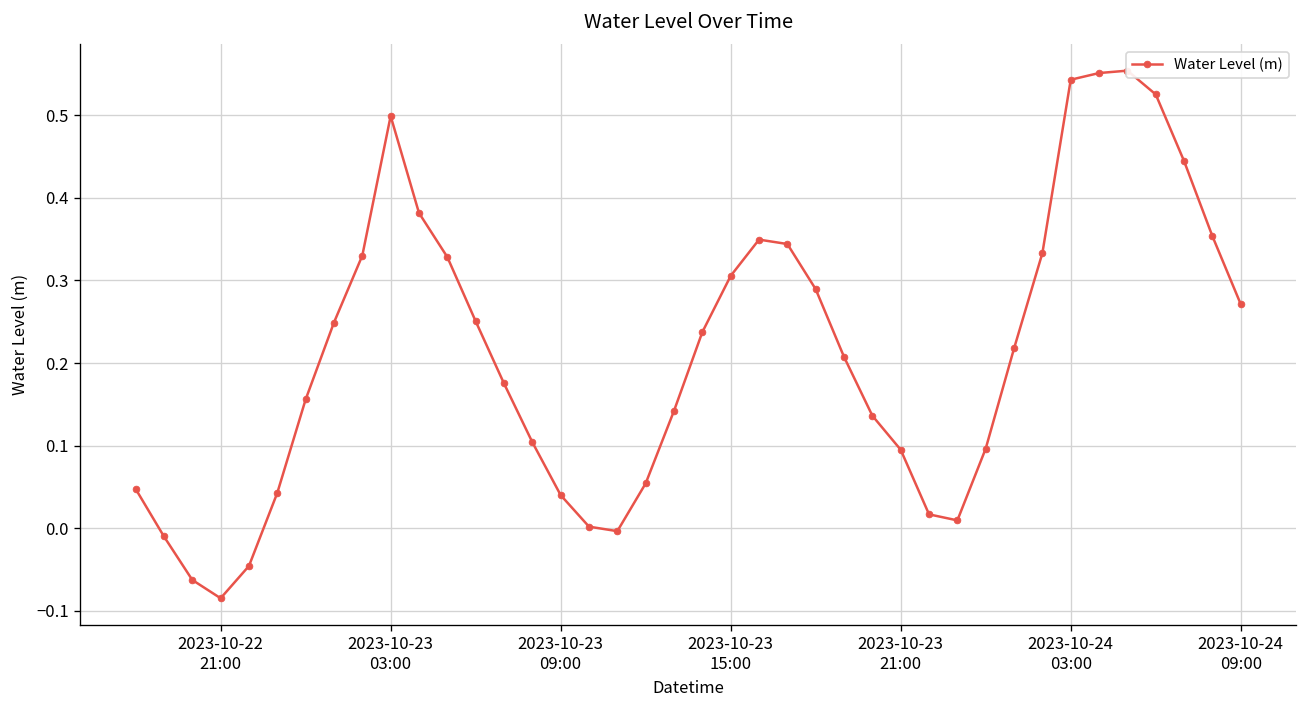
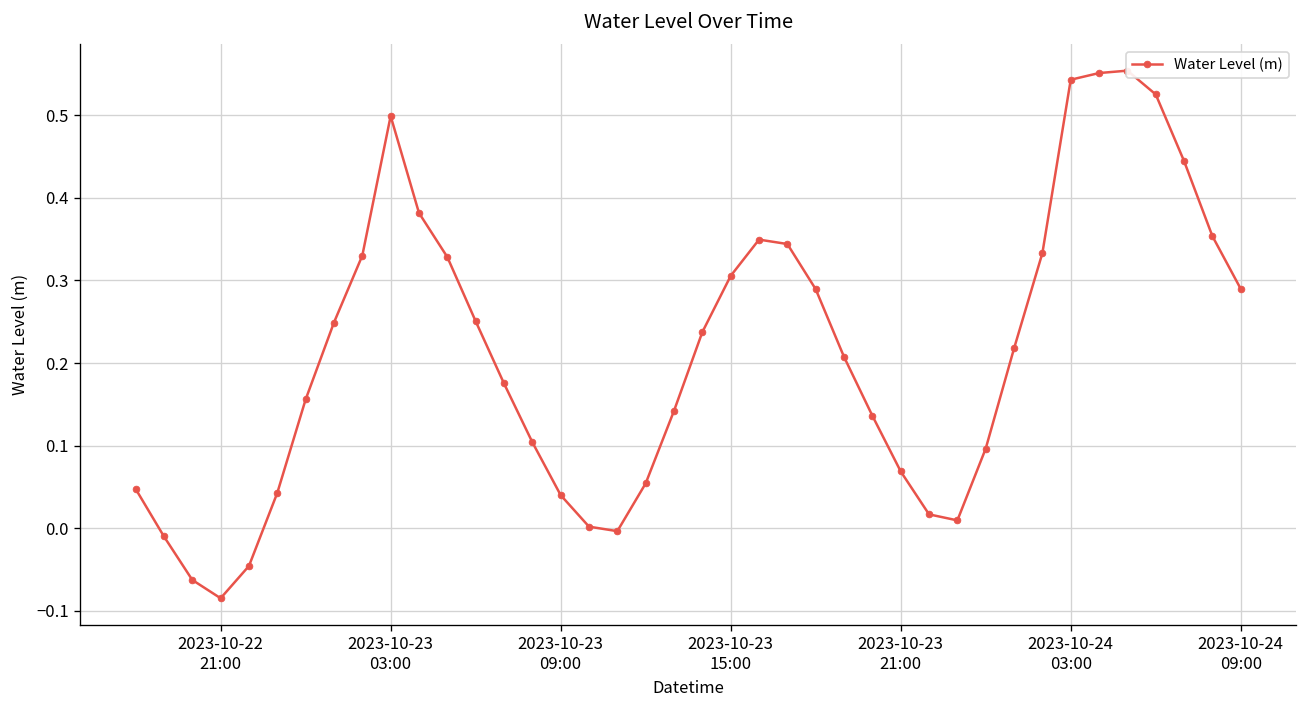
2023-10-23 21:00: 0.09 -> 0.07
2023-10-24 09:00: 0.27 -> 0.29
